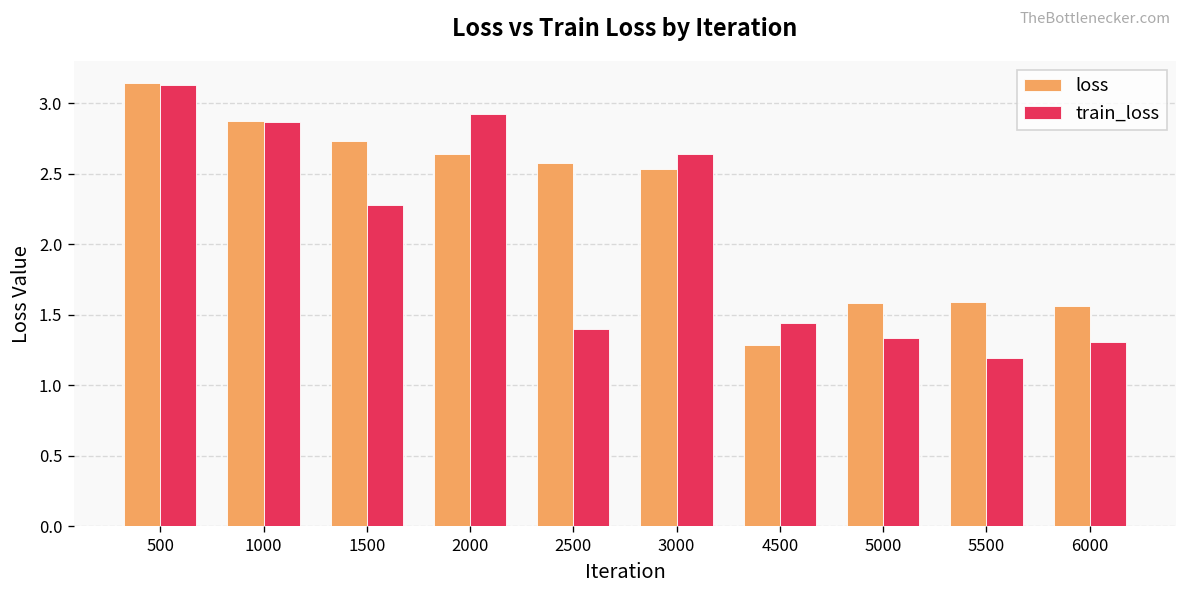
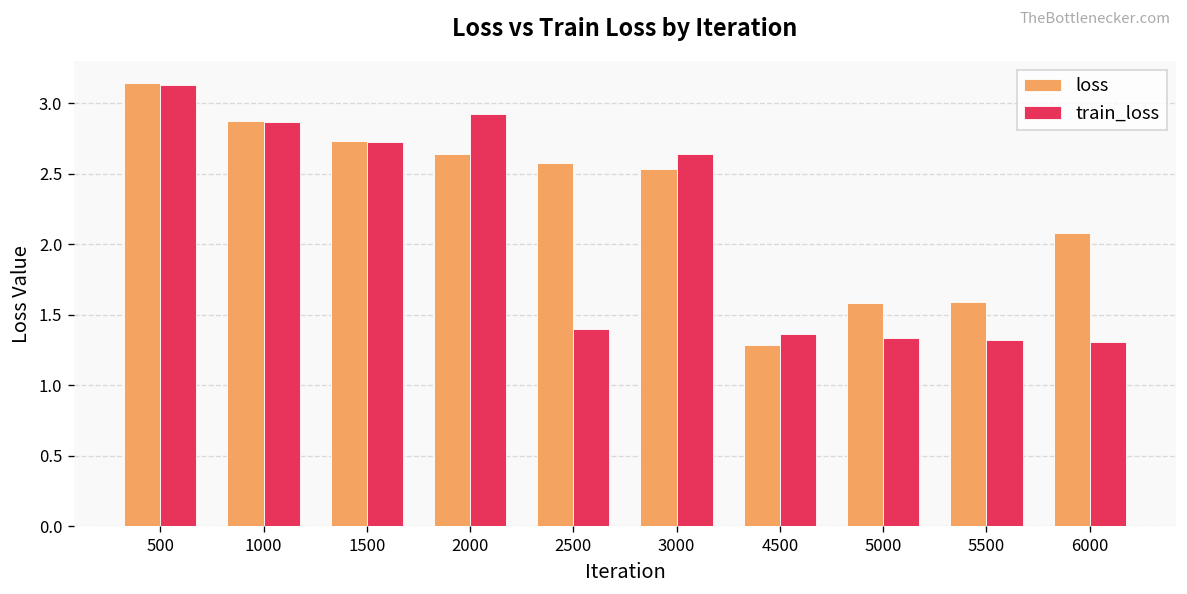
train_loss, 1500: 2.28 -> 2.72
train_loss, 4500: 1.44 -> 1.37
train_loss, 5500: 1.19 -> 1.32
loss, 6000: 1.56 -> 2.08
